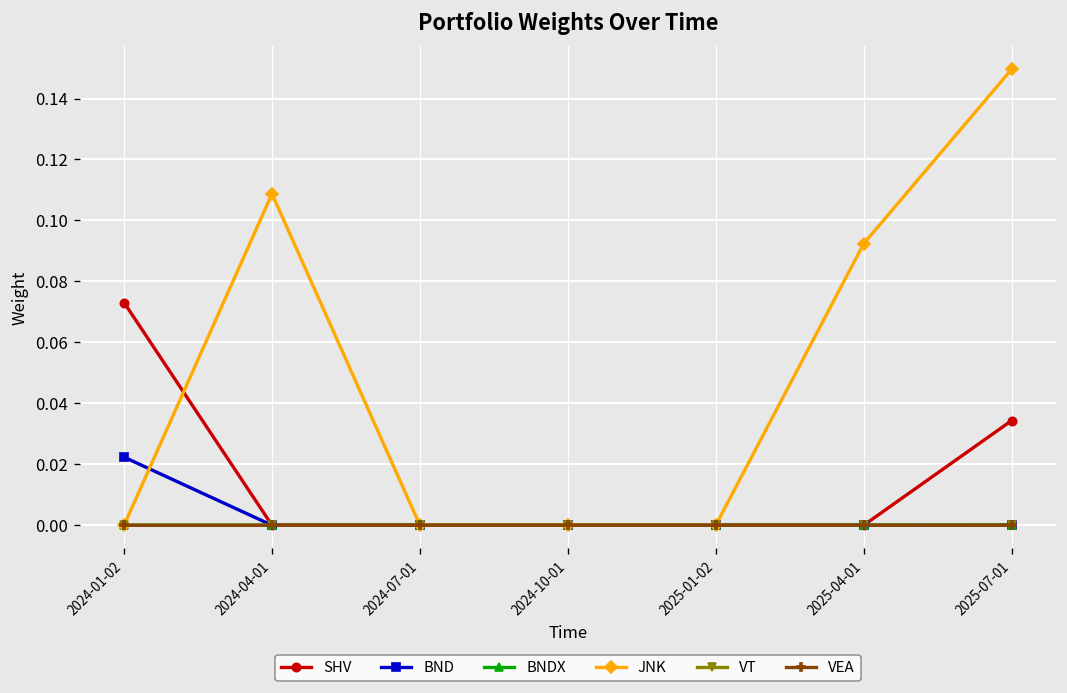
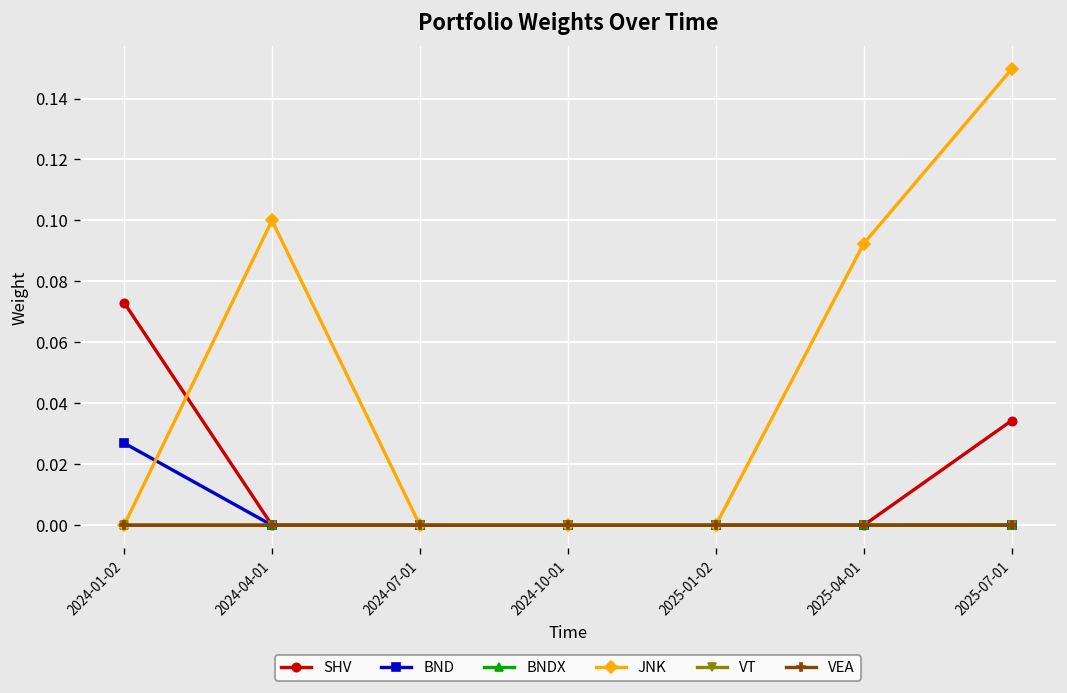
BND, 2024-01-02: 0.022 -> 0.027
JNK, 2024-04-01: 0.109 -> 0.100
